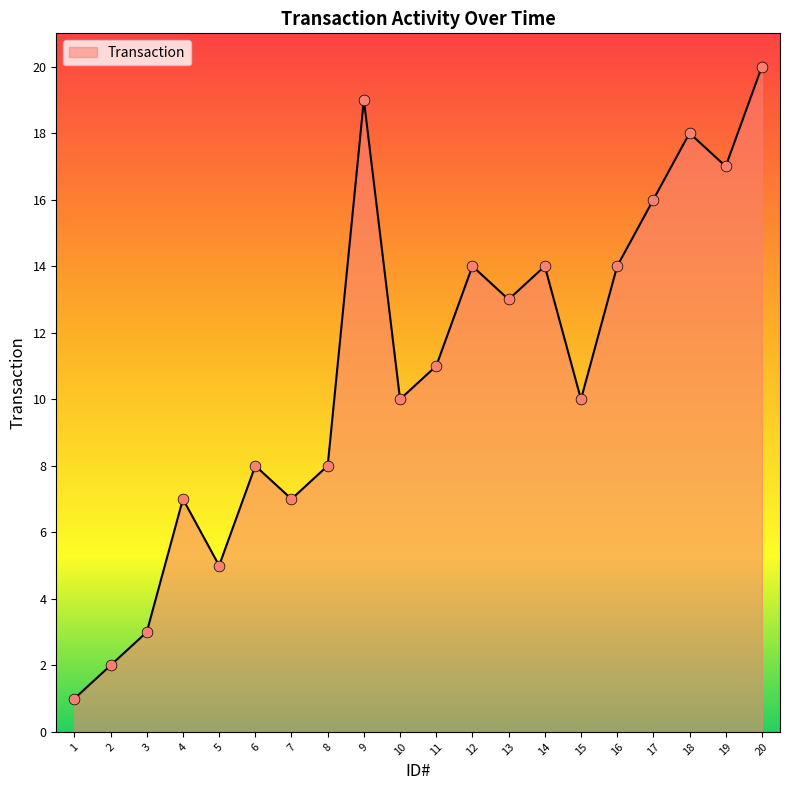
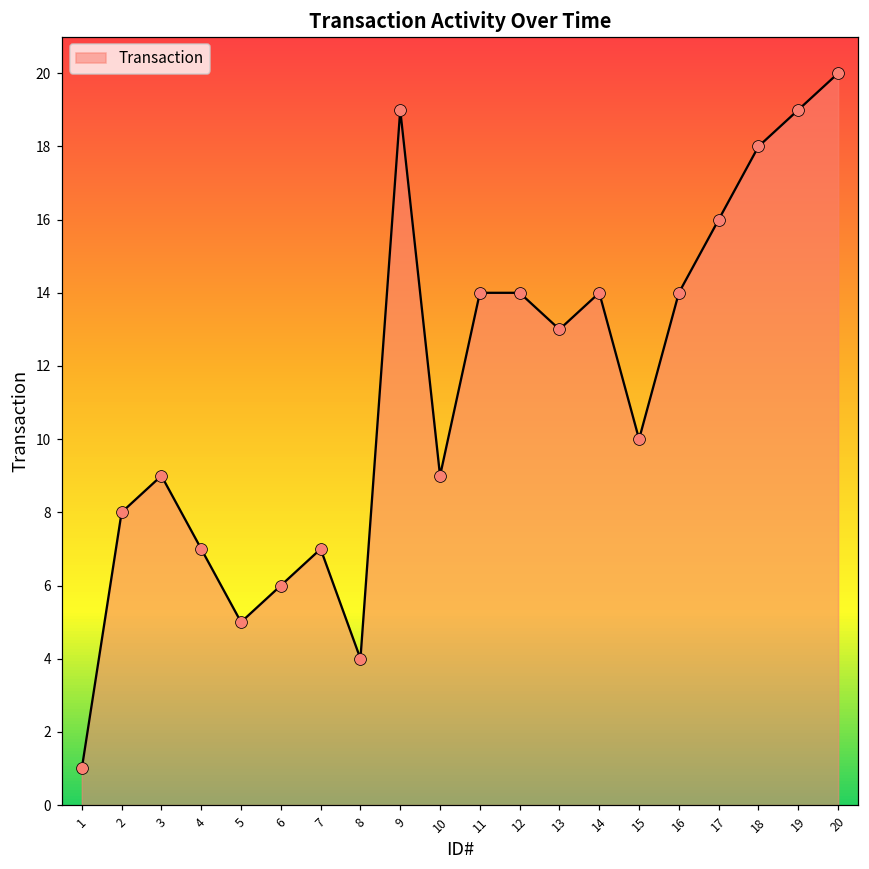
2: 2 -> 8
3: 3 -> 9
6: 8 -> 6
8: 8 -> 4
10: 10 -> 9
11: 11 -> 14
19: 17 -> 19
